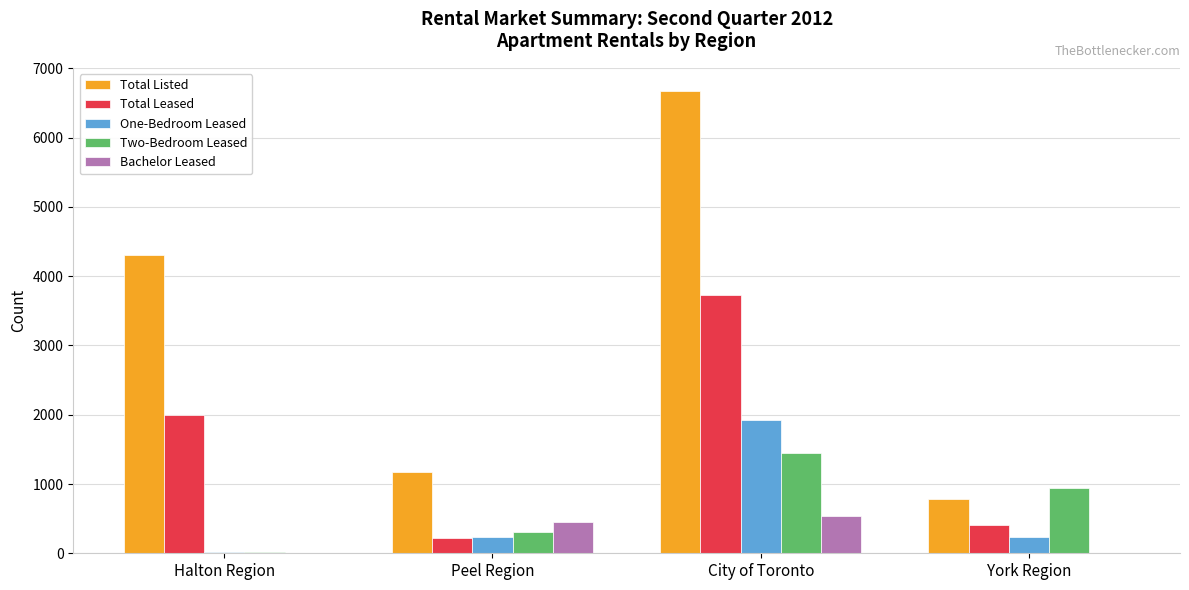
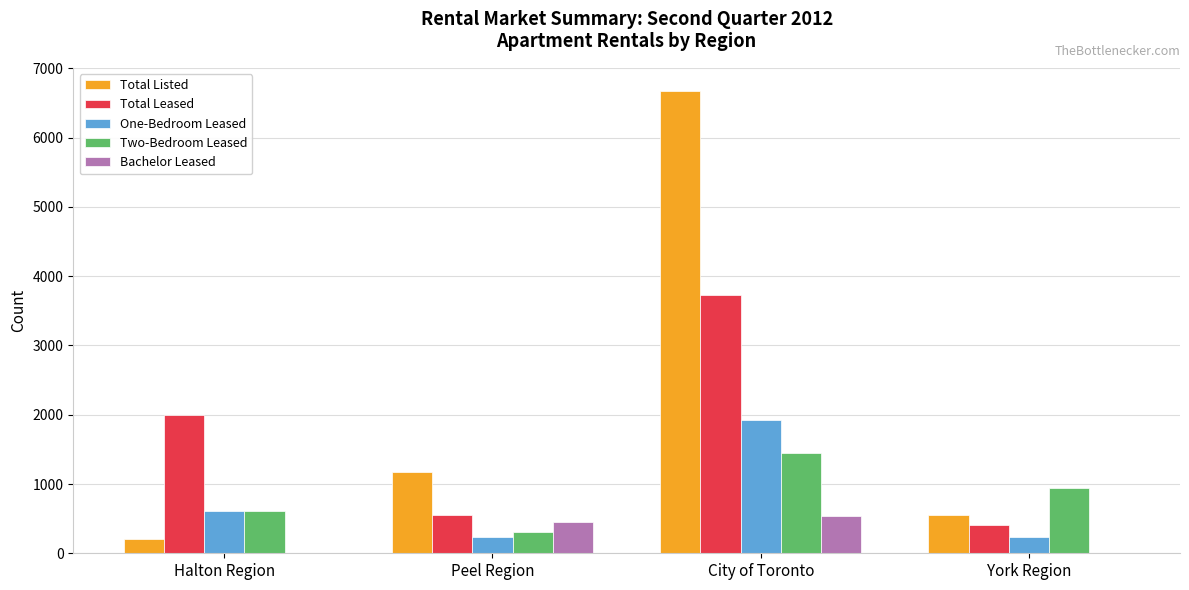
Total Listed, Halton Region: 4300 -> 200
One-Bedroom Leased, Halton Region: 0 -> 600
Two-Bedroom Leased, Halton Region: 0 -> 600
Total Leased, Peel Region: 200 -> 600
Total Listed, York Region: 800 -> 600
